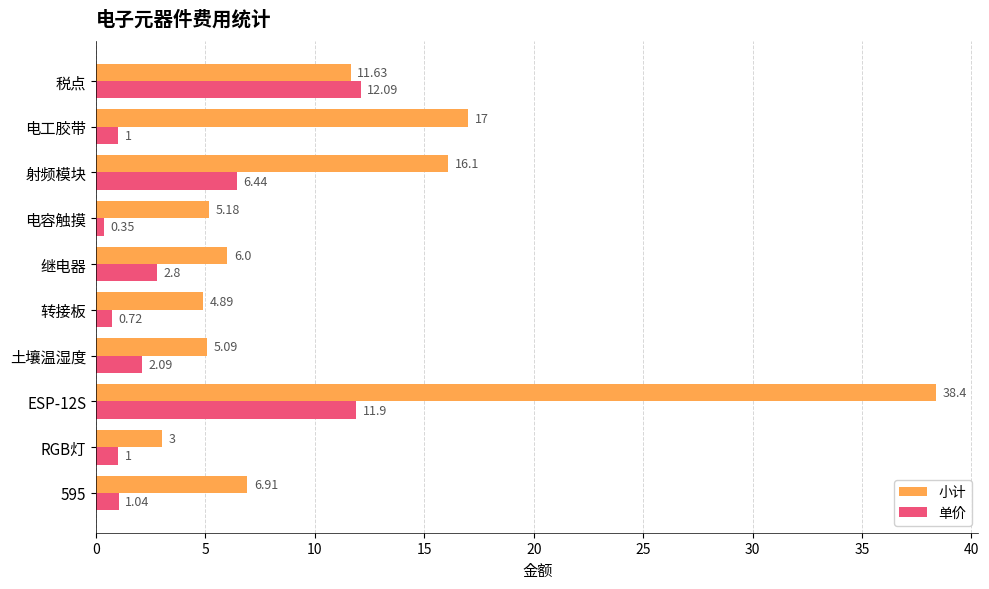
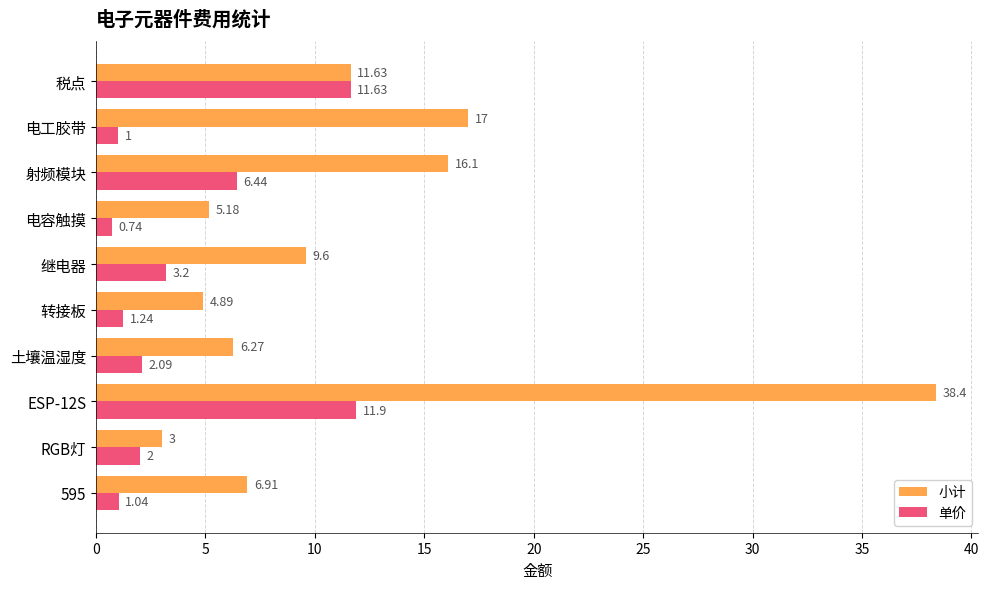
单价, 税点: 12.09 -> 11.63
单价, 电容触摸: 0.35 -> 0.74
小计, 继电器: 6.0 -> 9.6
单价, 继电器: 2.8 -> 3.2
单价, 转接板: 0.72 -> 1.24
小计, 土壤温湿度: 5.09 -> 6.27
单价, RGB灯: 1 -> 2
